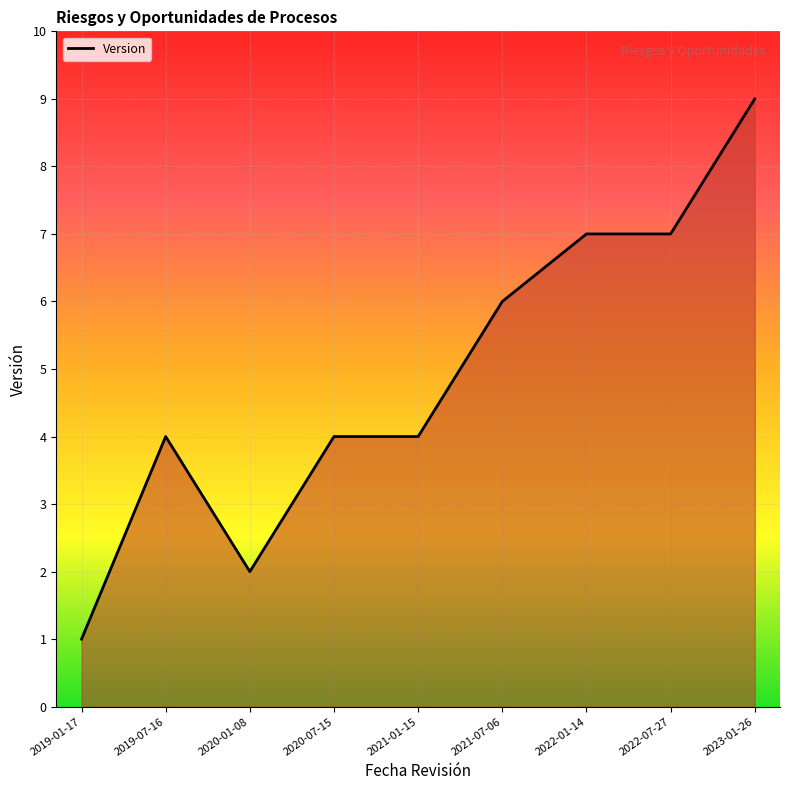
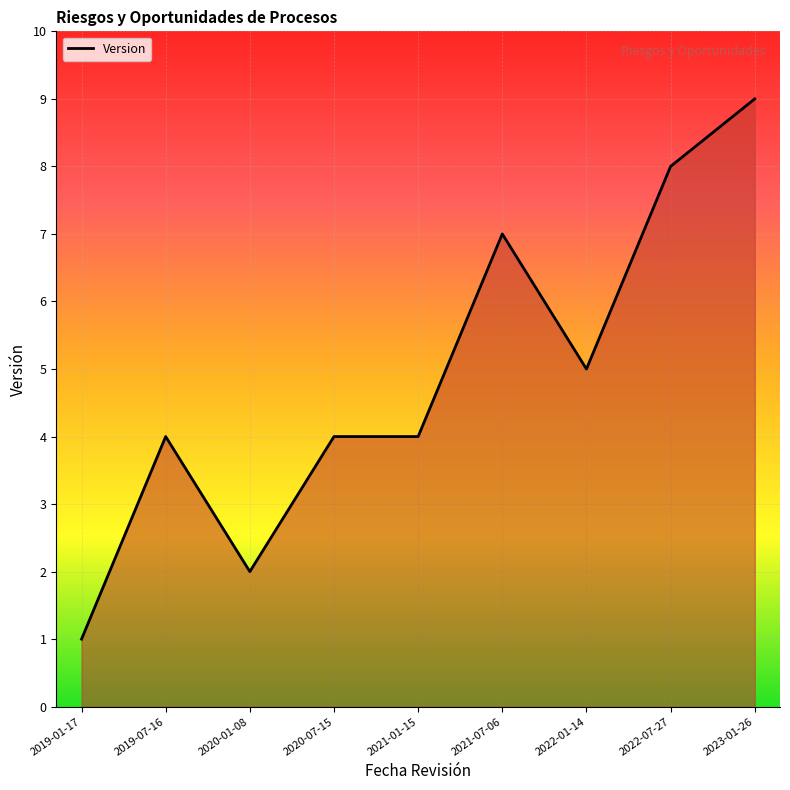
2021-07-06: 6 -> 7
2022-01-14: 7 -> 5
2022-07-27: 7 -> 8
